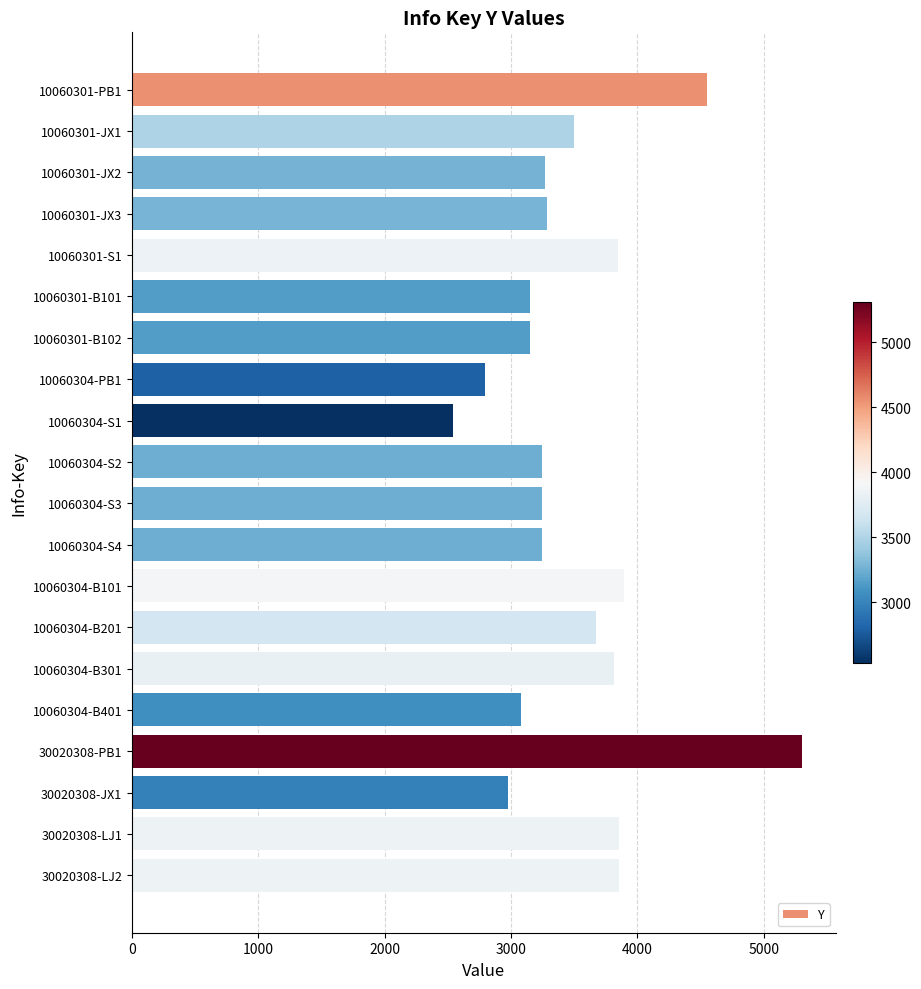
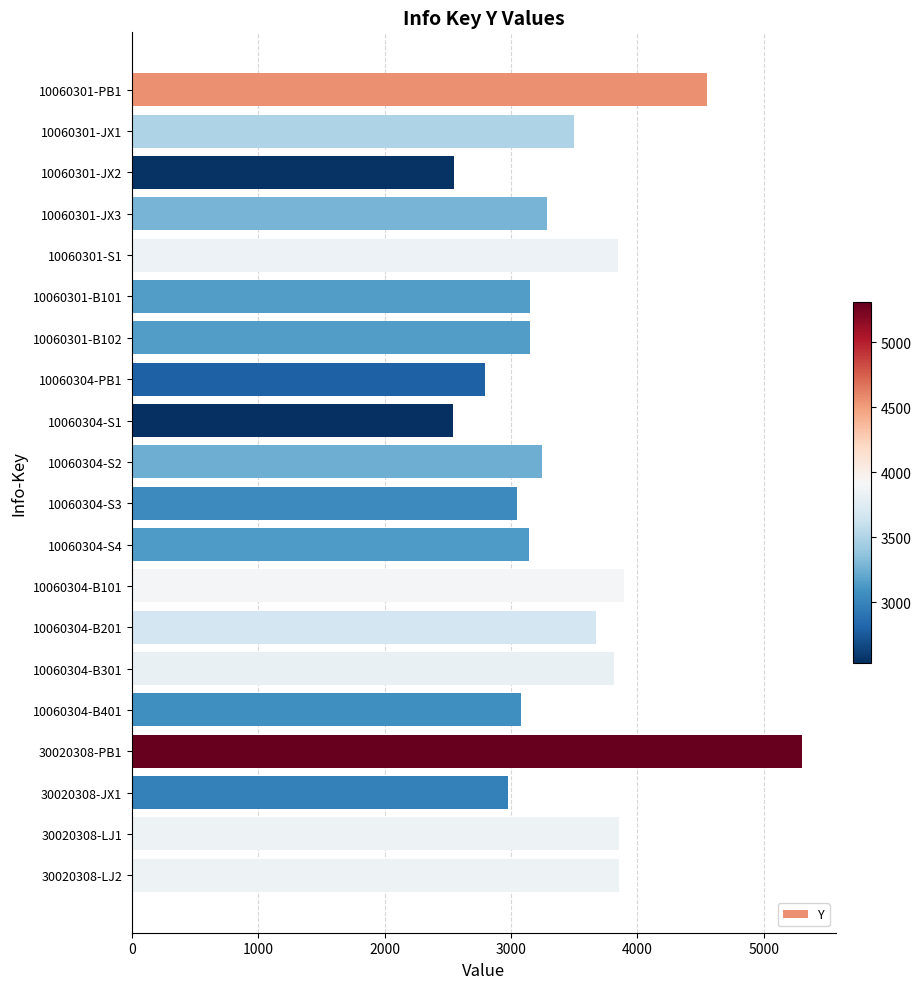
10060301-JX2: 3270 -> 2550
10060304-S3: 3240 -> 3040
10060304-S4: 3240 -> 3140
